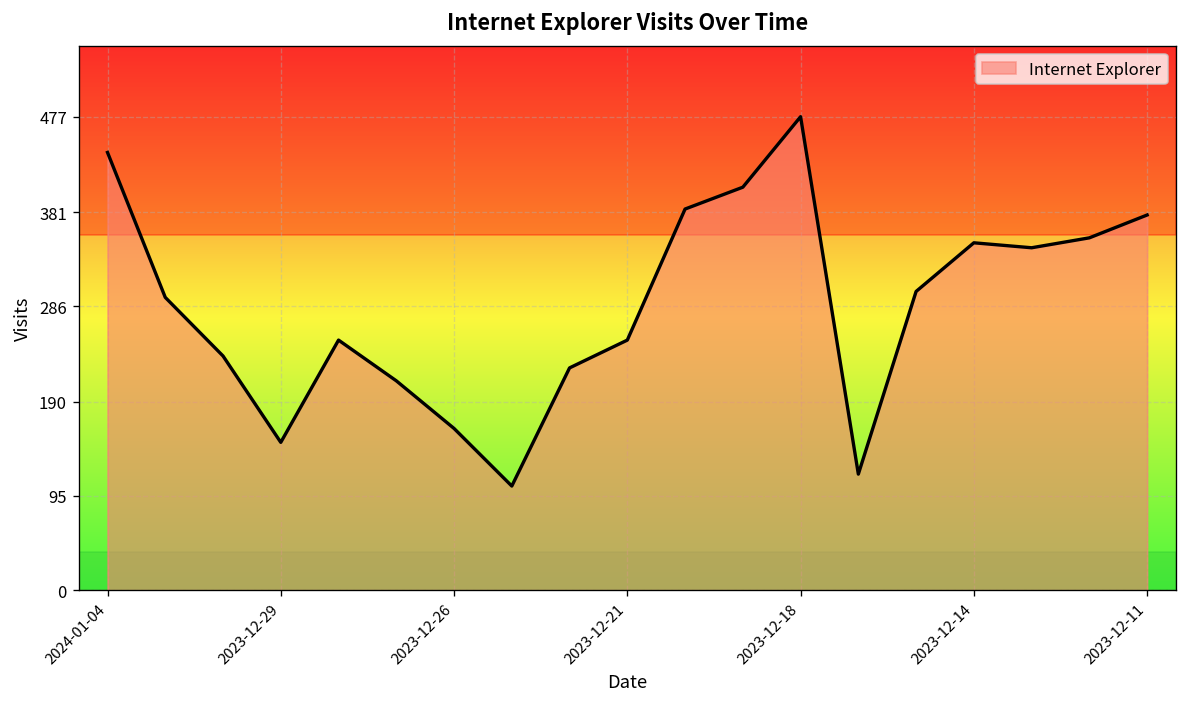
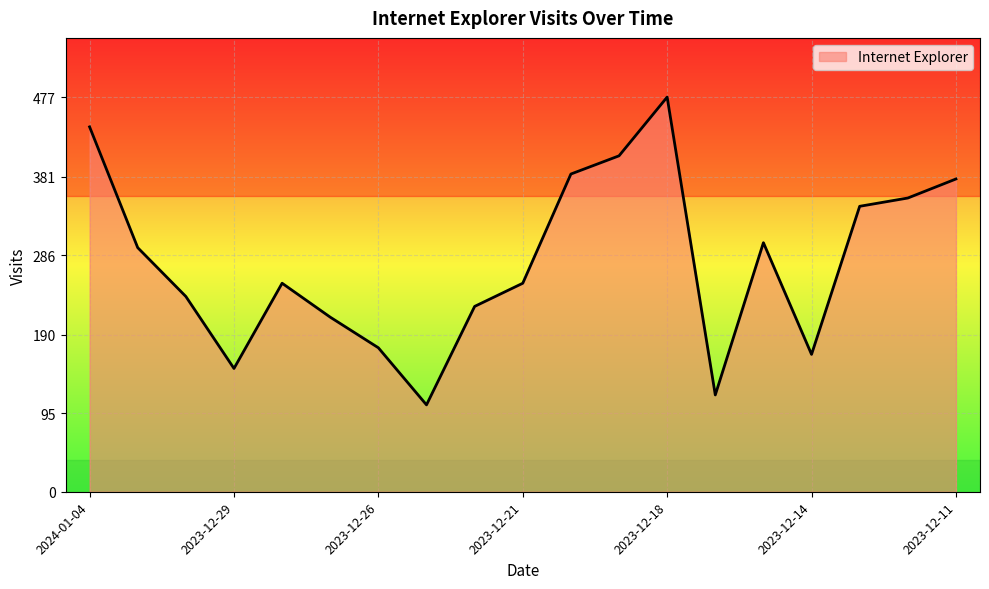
2023-12-26: 160 -> 170
2023-12-14: 350 -> 170
